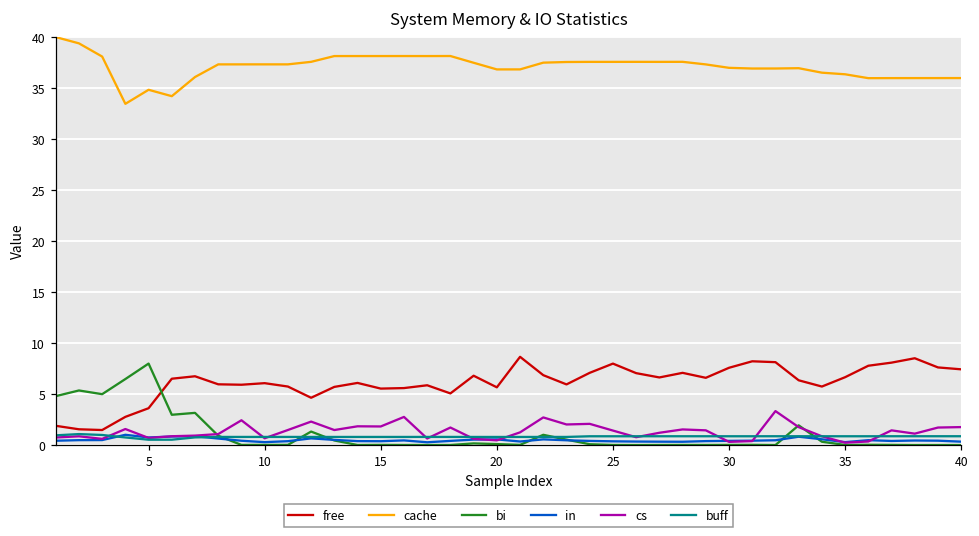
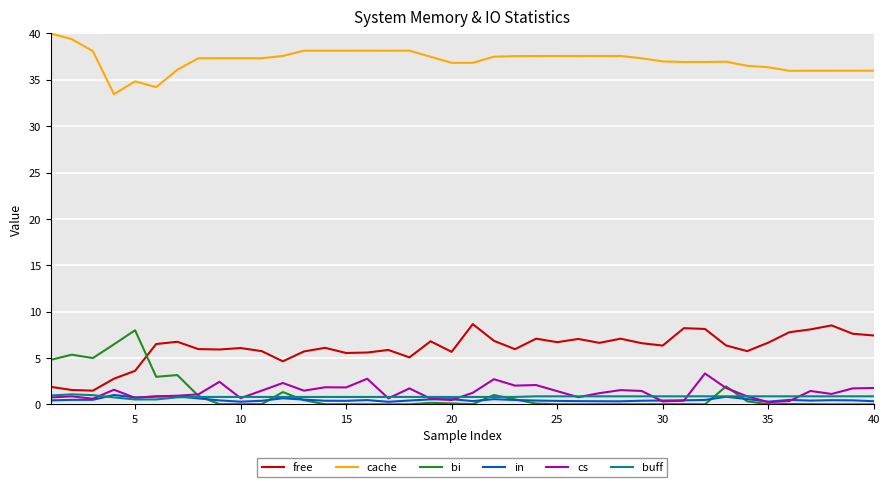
free, 25: 8 -> 7
free, 30: 8 -> 6
